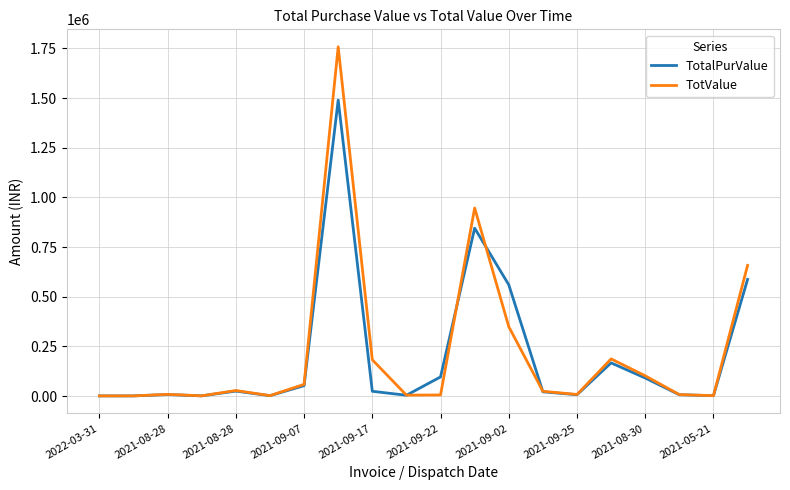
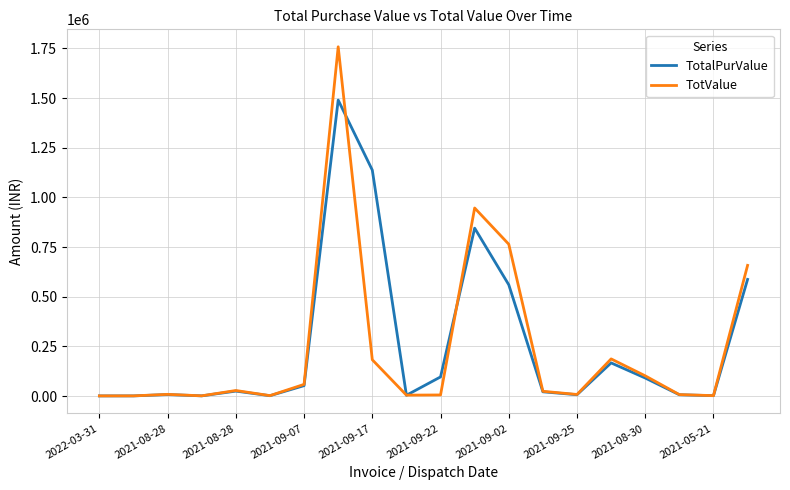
TotalPurValue, 2021-09-17: 20000 -> 1140000
TotValue, 2021-09-02: 350000 -> 760000
